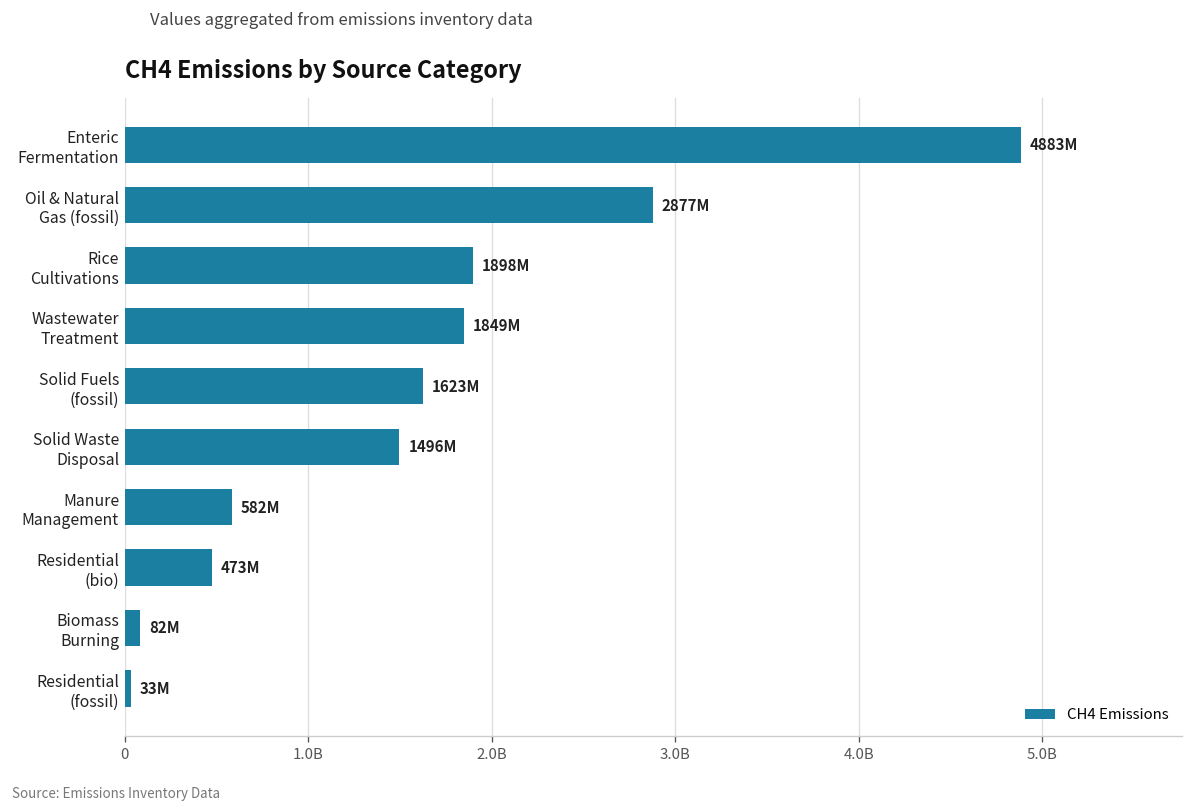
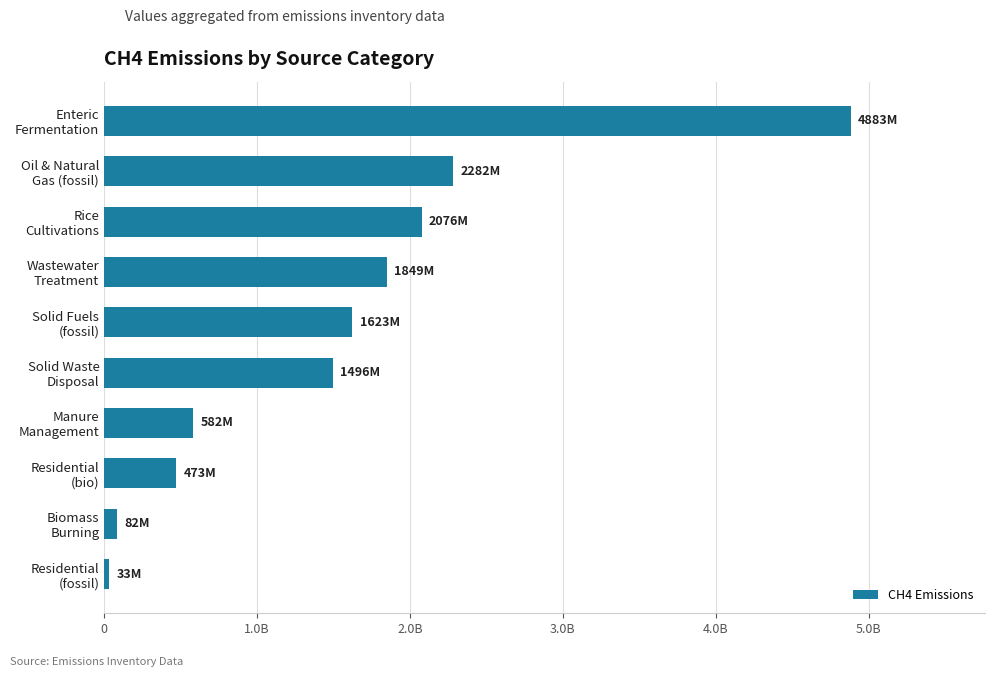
Oil & Natural Gas (fossil): 2877M -> 2282M
Rice Cultivations: 1898M -> 2076M
